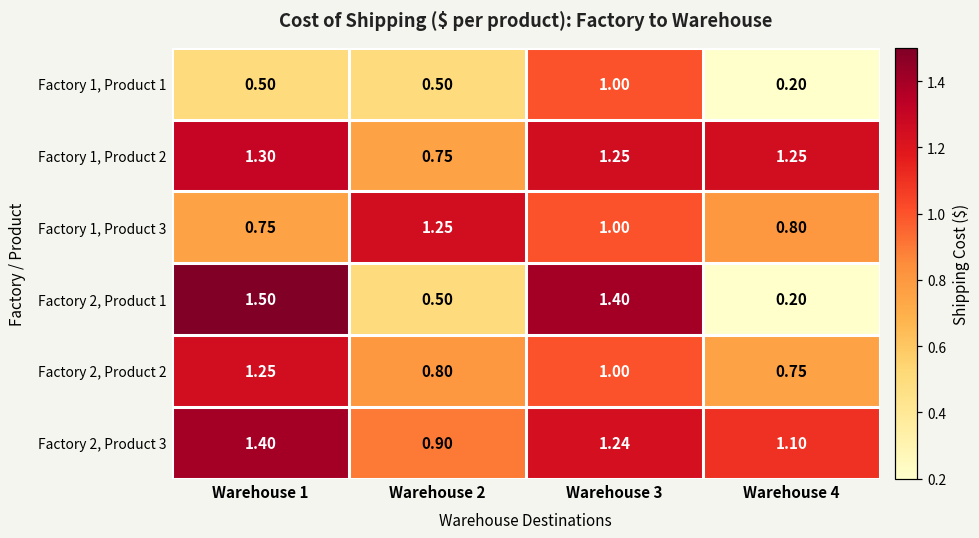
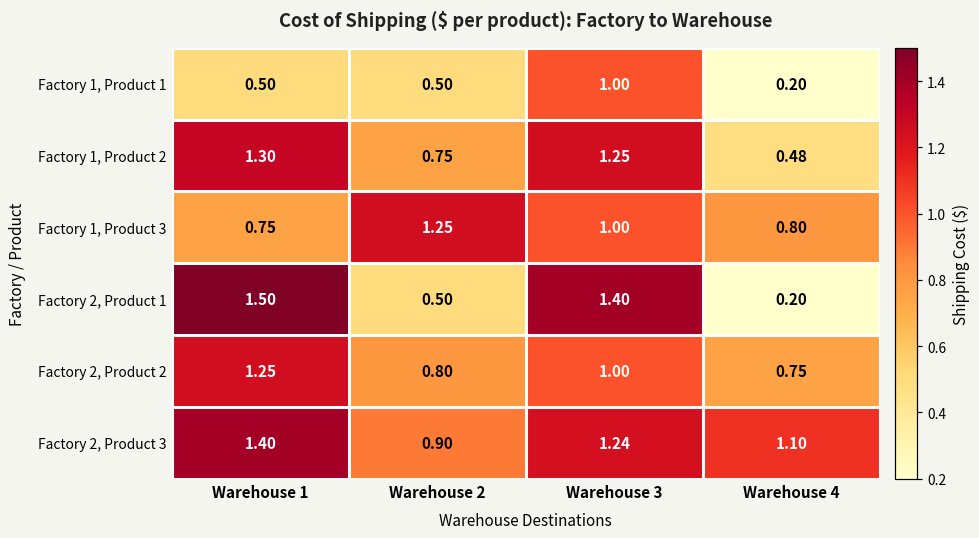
Factory 1, Product 2, Warehouse 4: 1.25 -> 0.48
